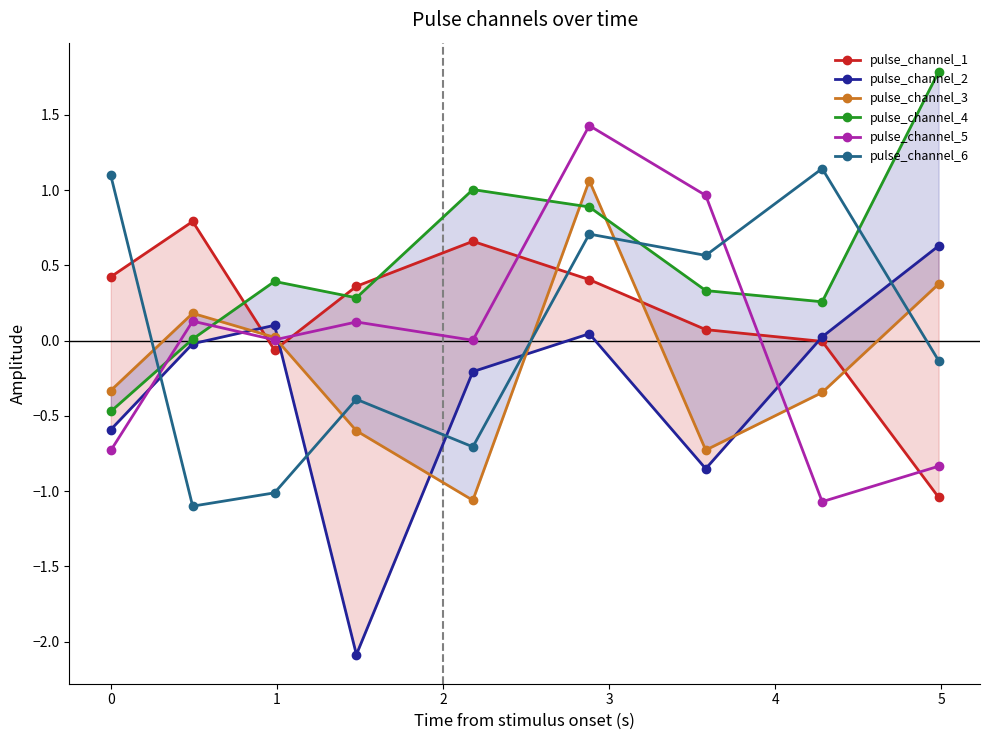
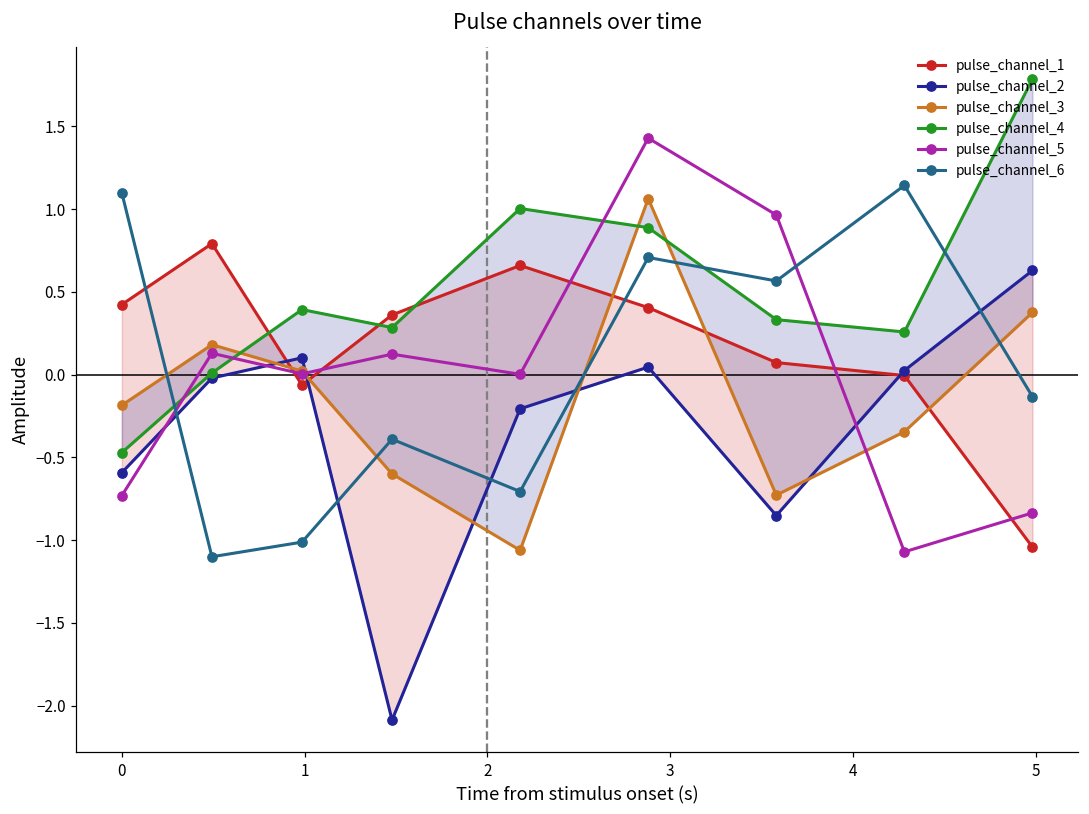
pulse_channel_3, 0: -0.33 -> -0.19
